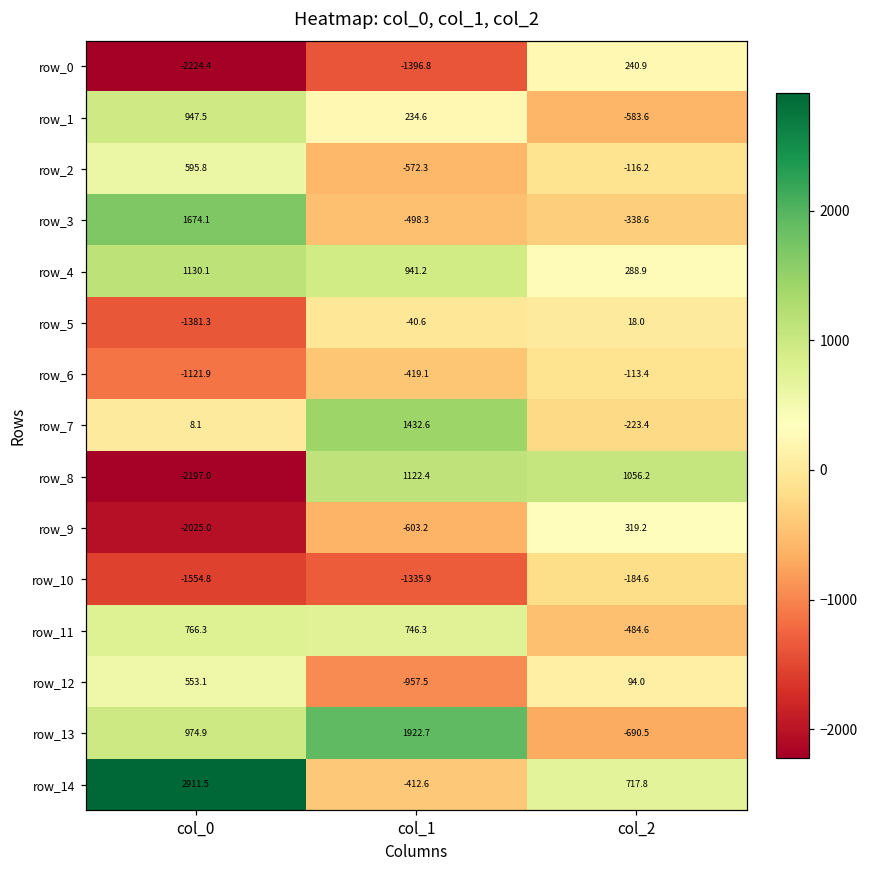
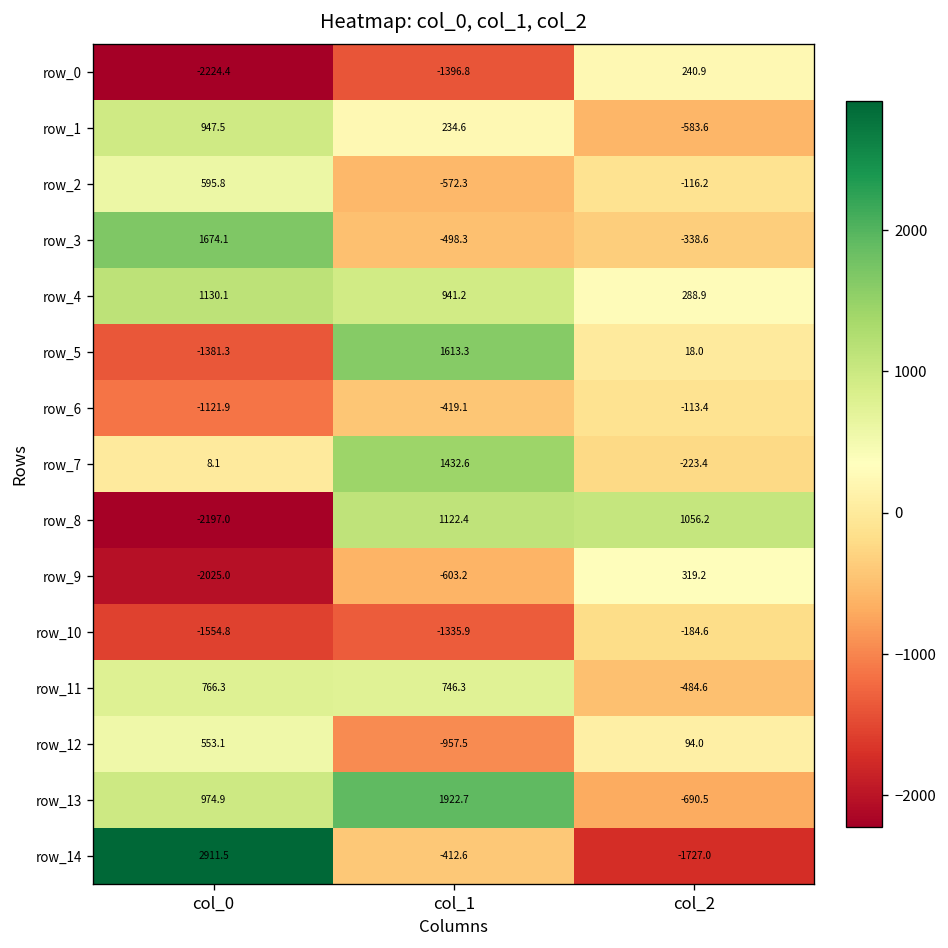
row_5, col_1: -40.6 -> 1613.3
row_14, col_2: 717.8 -> -1727.0
